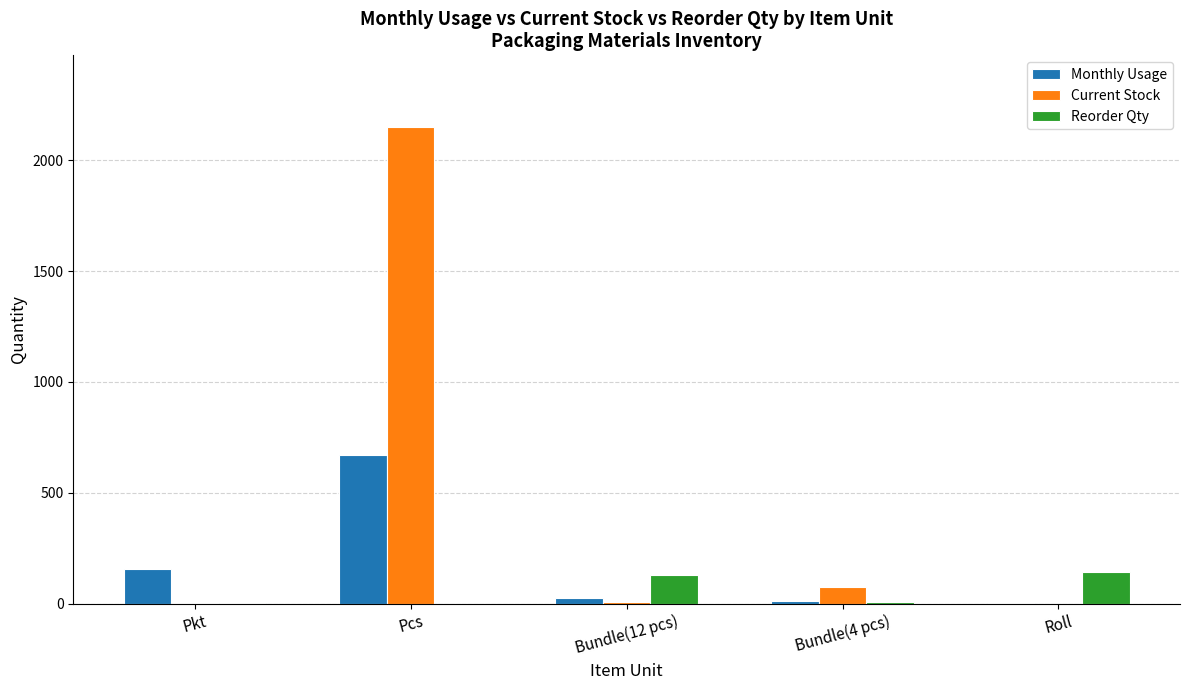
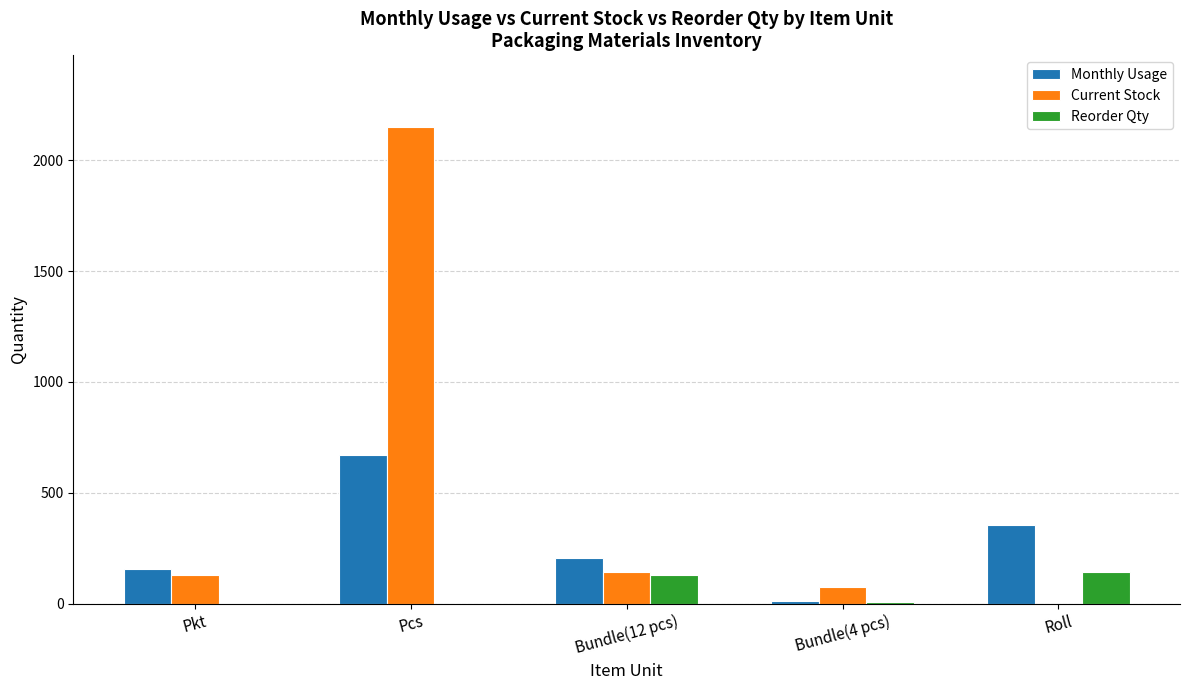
Current Stock, Pkt: 0 -> 130
Monthly Usage, Bundle(12 pcs): 20 -> 210
Current Stock, Bundle(12 pcs): 10 -> 140
Monthly Usage, Roll: 0 -> 360
